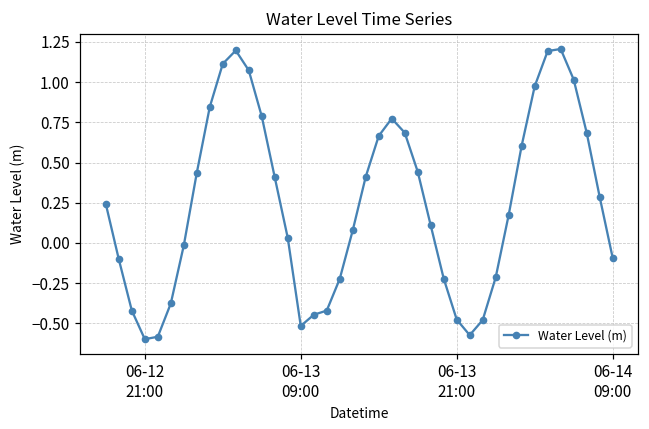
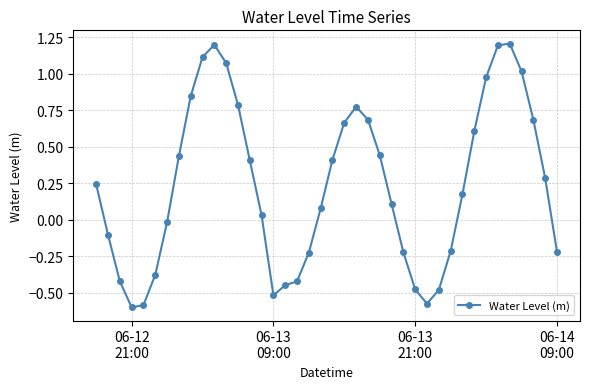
06-14 09:00: -0.09 -> -0.22
